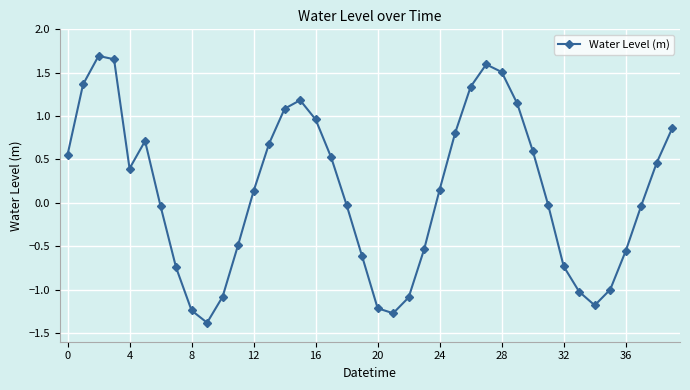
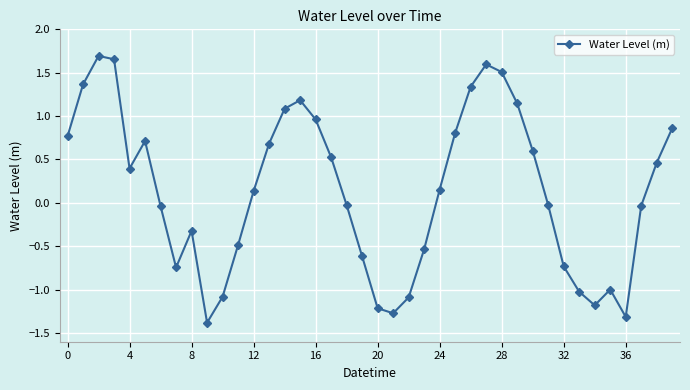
0: 0.6 -> 0.8
8: -1.2 -> -0.3
36: -0.6 -> -1.3
